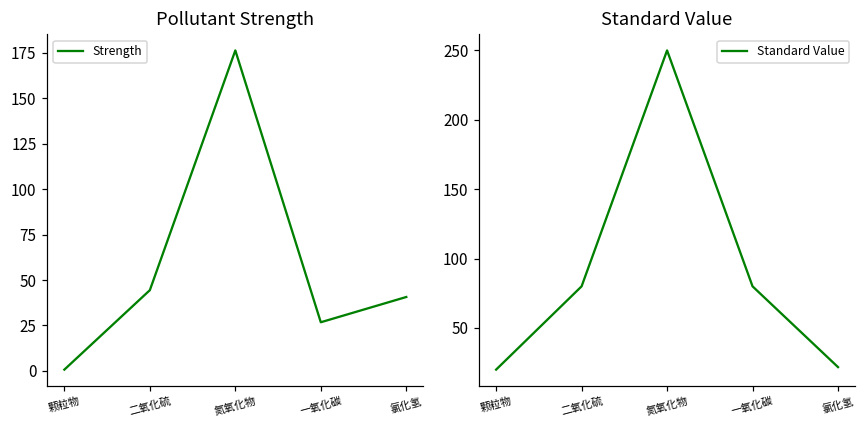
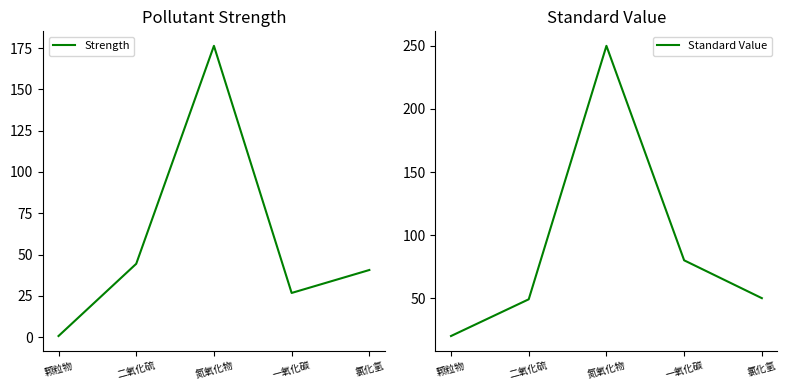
Standard Value, 二氧化硫: 80 -> 49
Standard Value, 氯化氢: 22 -> 50
